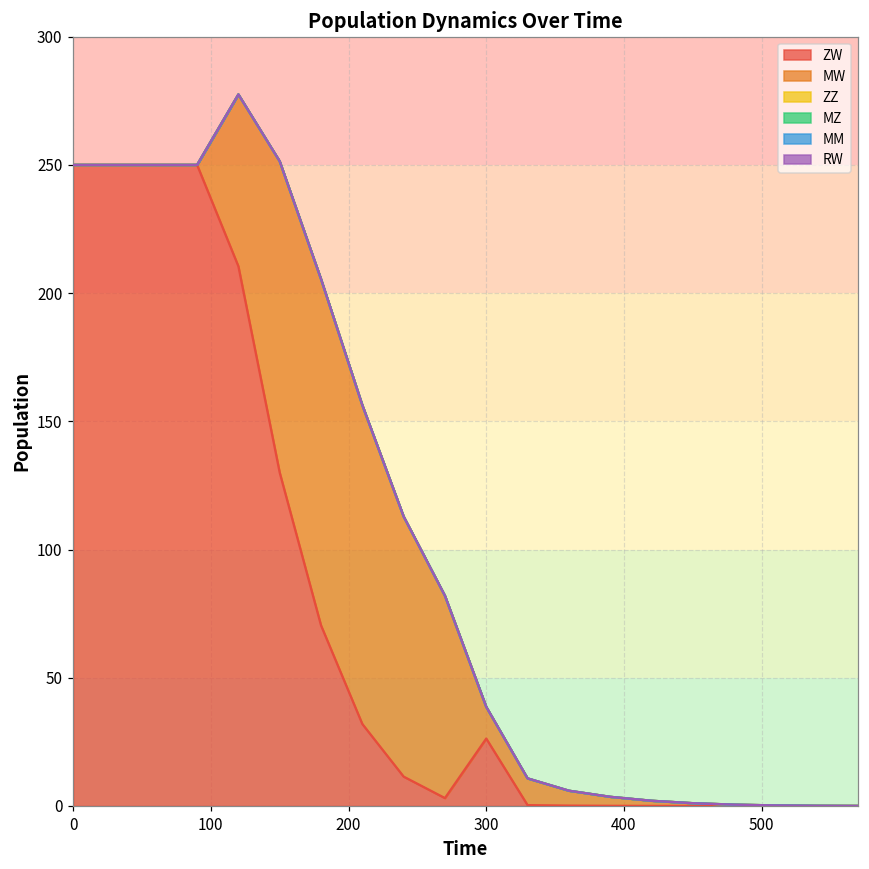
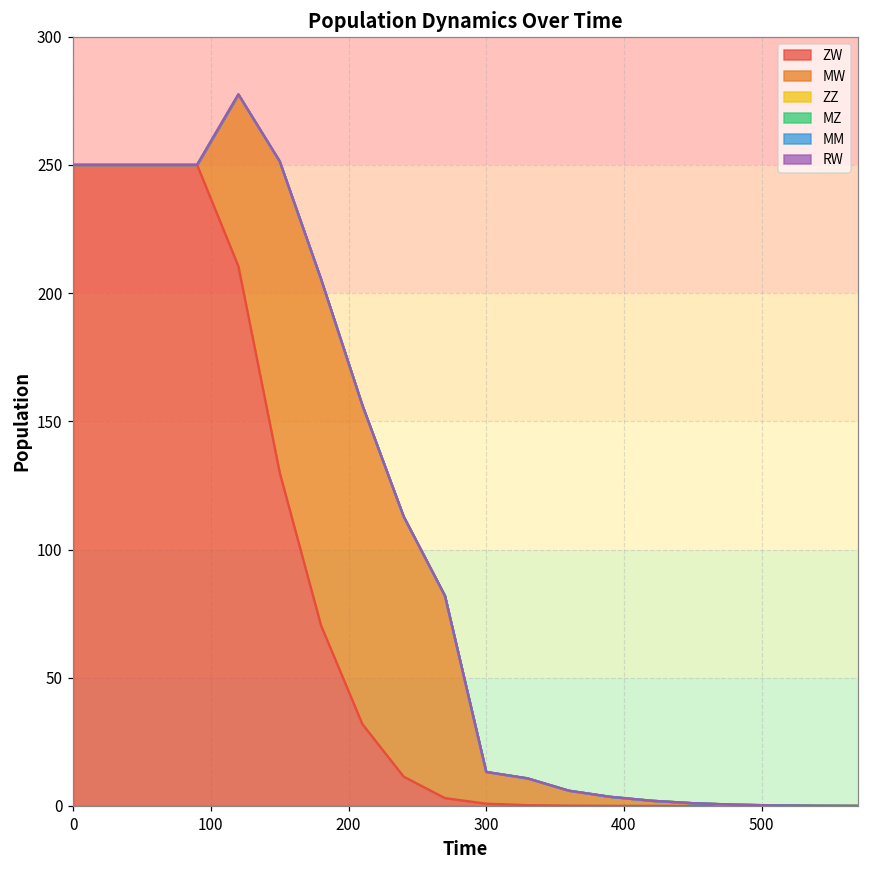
ZW, 300: 26 -> 1
